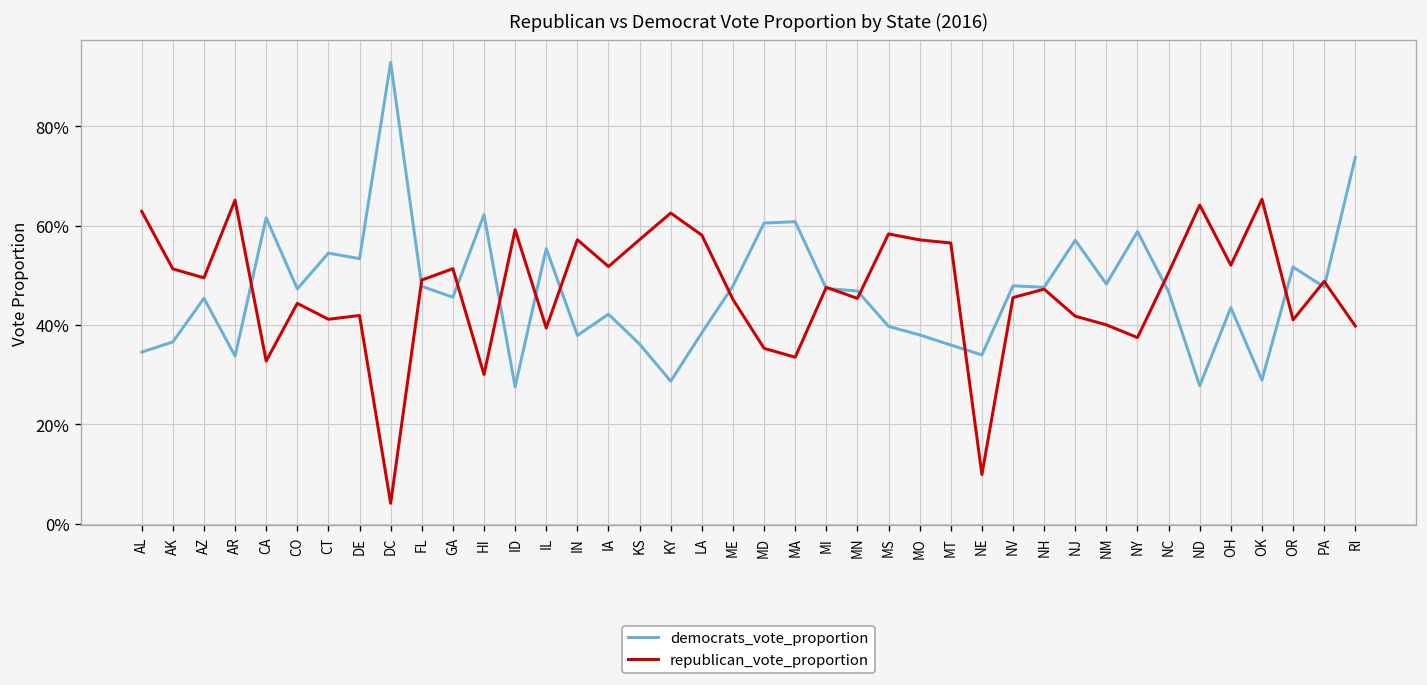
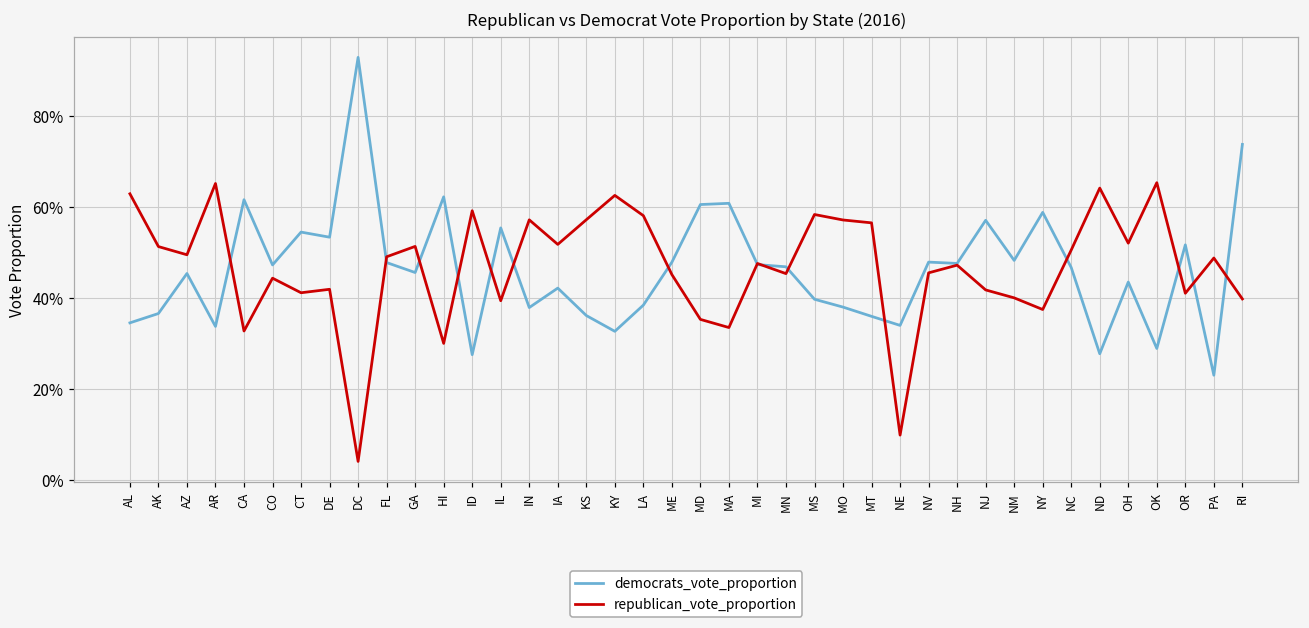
democrats_vote_proportion, KY: 29% -> 33%
democrats_vote_proportion, PA: 48% -> 23%
